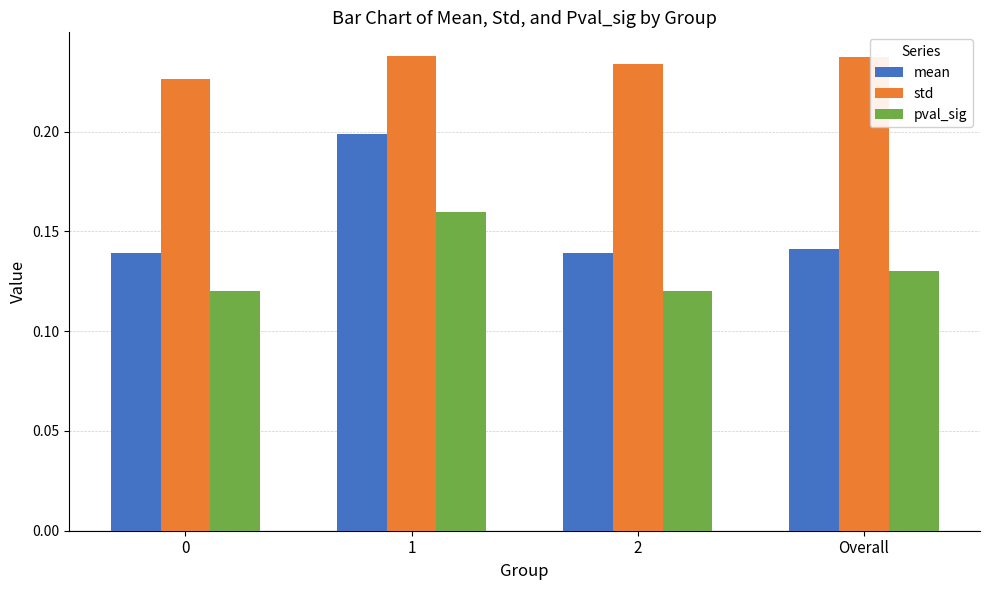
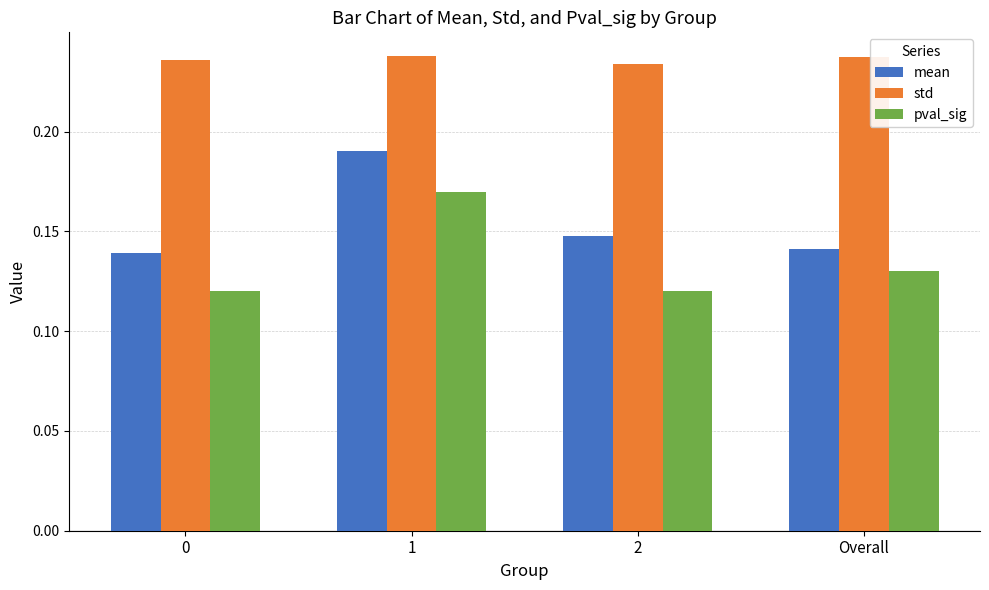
std, 0: 0.226 -> 0.236
mean, 1: 0.199 -> 0.190
pval_sig, 1: 0.16 -> 0.17
mean, 2: 0.139 -> 0.148
